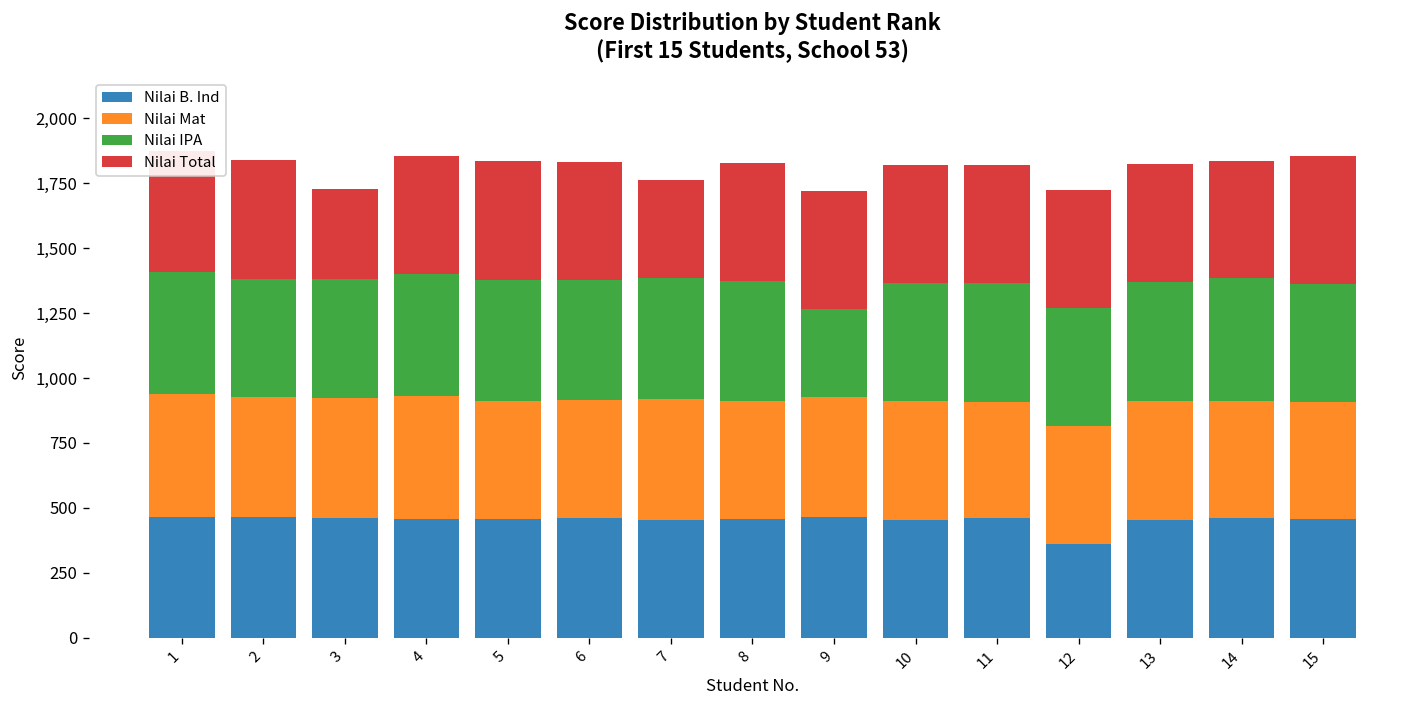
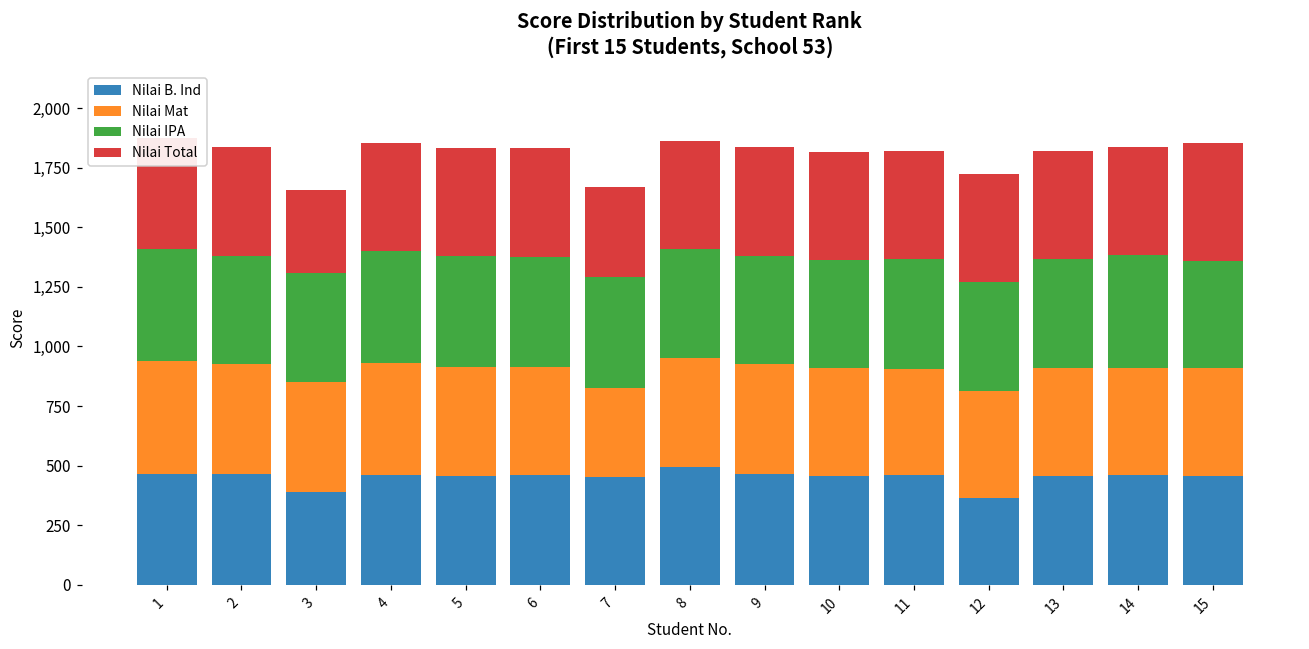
Nilai B. Ind, 3: 460 -> 390
Nilai Mat, 7: 470 -> 370
Nilai B. Ind, 8: 460 -> 500
Nilai IPA, 9: 340 -> 450
